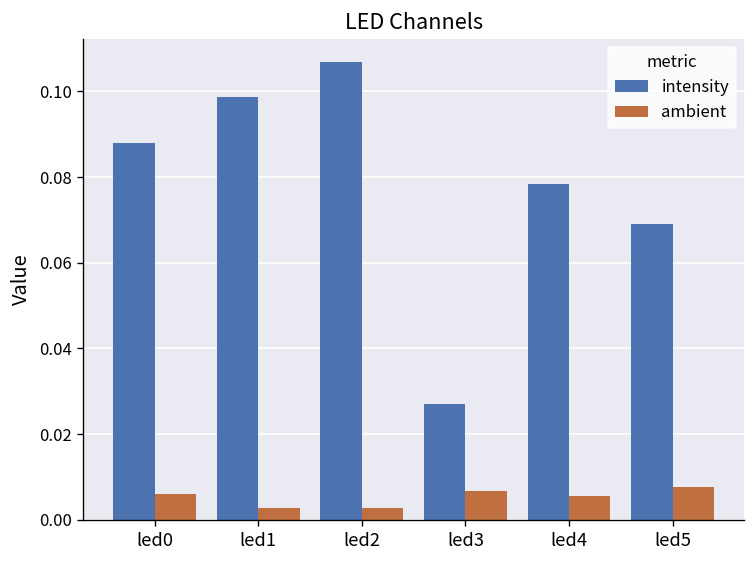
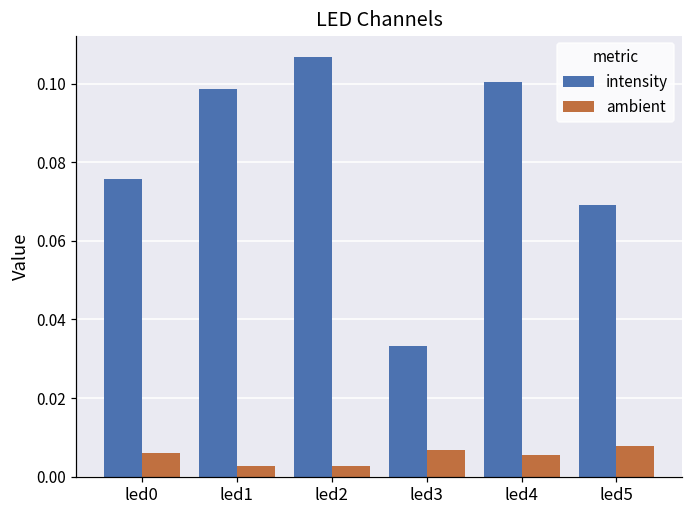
intensity, led0: 0.088 -> 0.076
intensity, led3: 0.027 -> 0.033
intensity, led4: 0.078 -> 0.101
